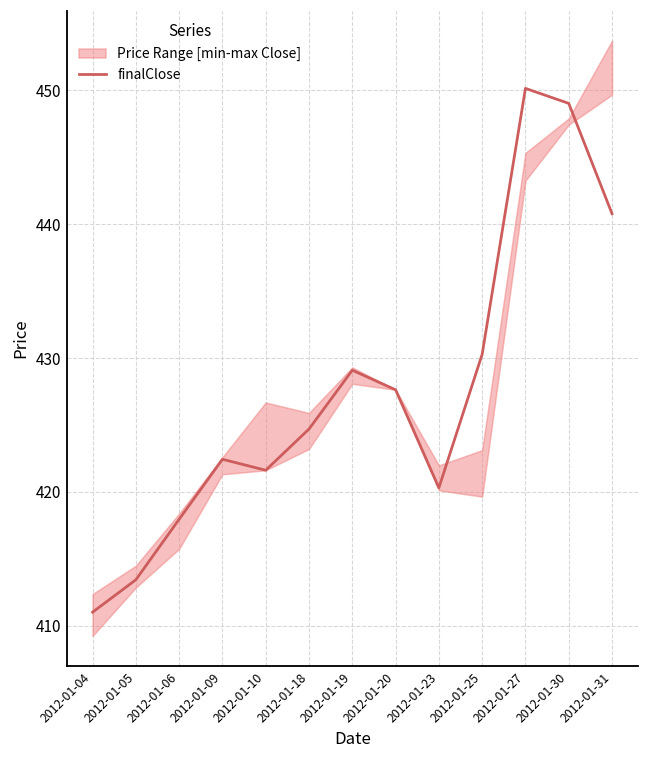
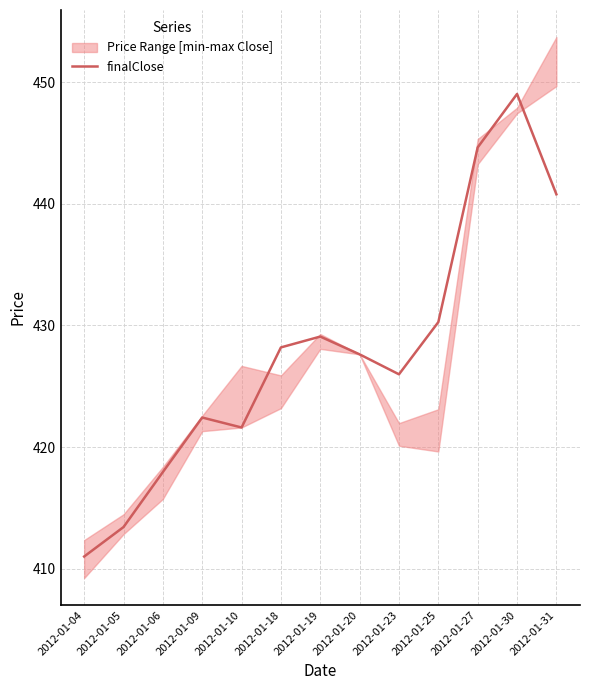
finalClose, 2012-01-18: 424.7 -> 428.2
finalClose, 2012-01-23: 420.3 -> 426.0
finalClose, 2012-01-27: 450.1 -> 444.6
